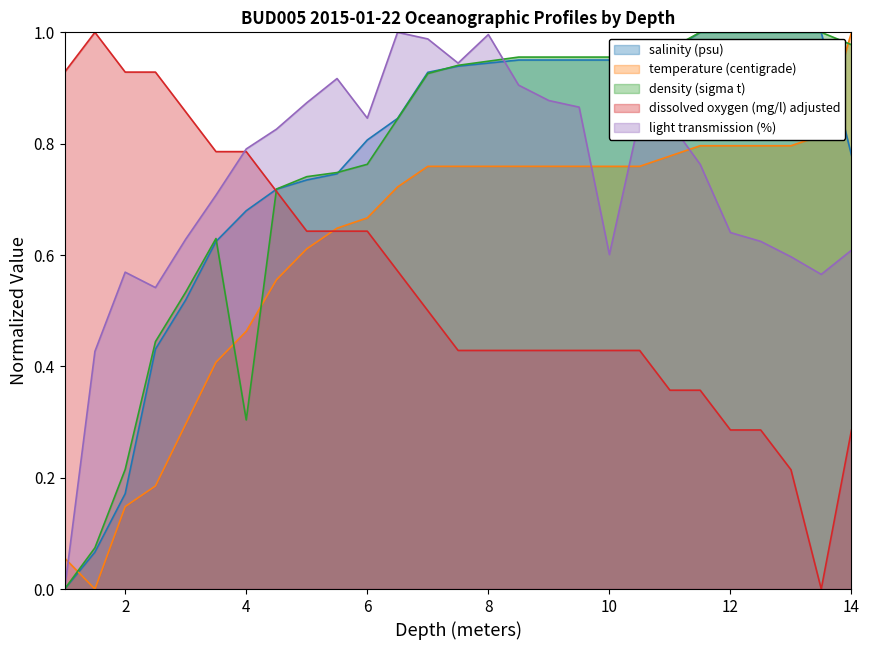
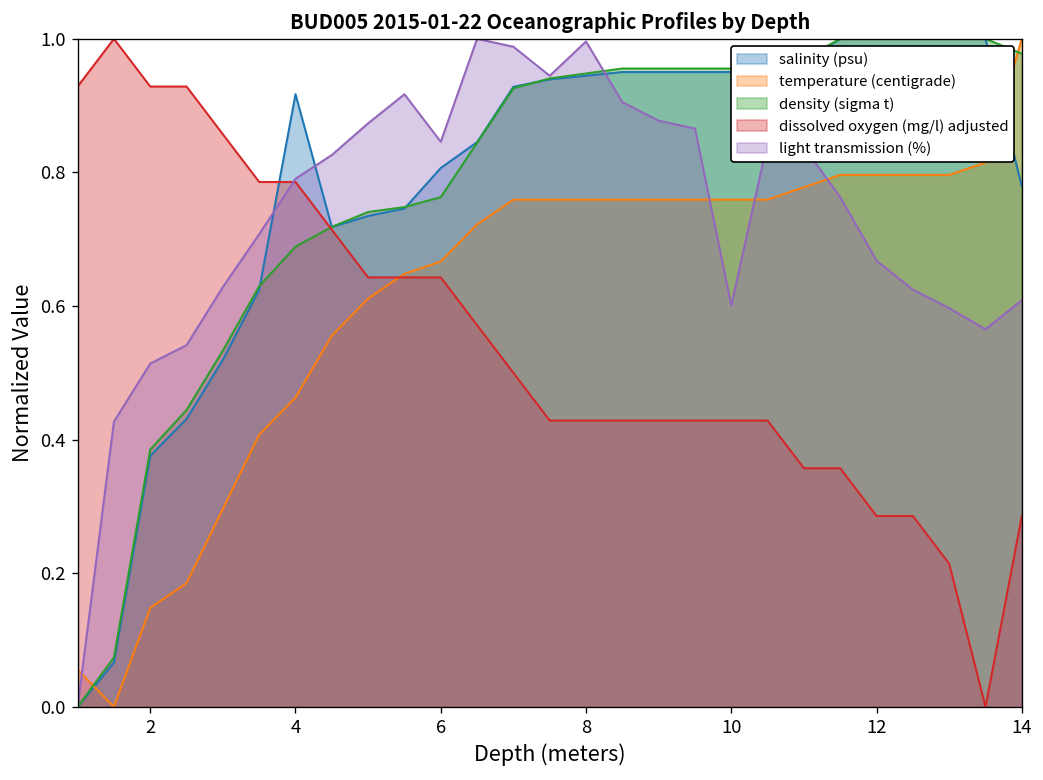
salinity (psu), 2: 0.17 -> 0.38
density (sigma t), 2: 0.21 -> 0.39
light transmission (%), 2: 0.57 -> 0.51
salinity (psu), 4: 0.68 -> 0.92
density (sigma t), 4: 0.30 -> 0.69
light transmission (%), 12: 0.64 -> 0.67
